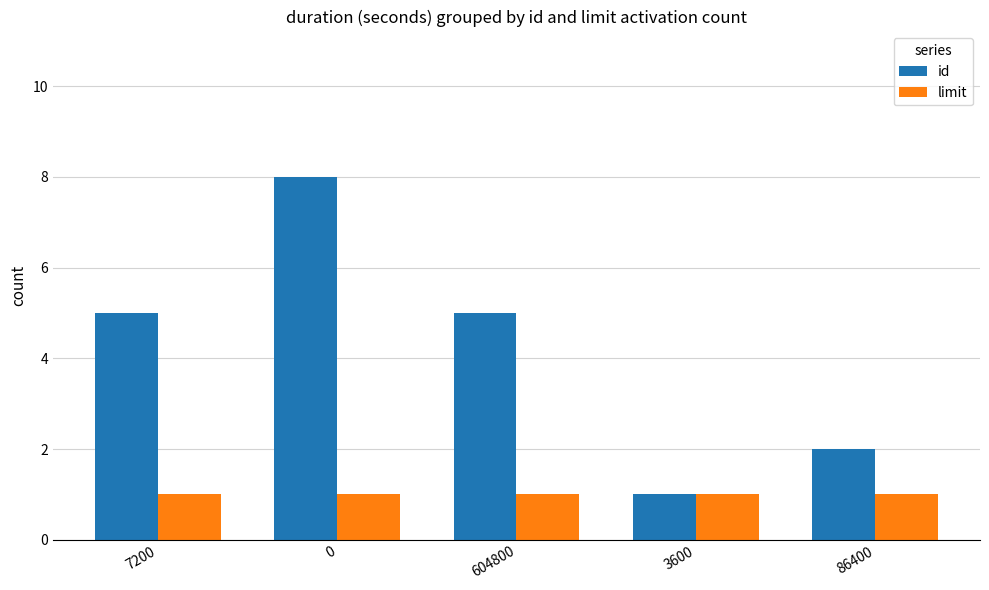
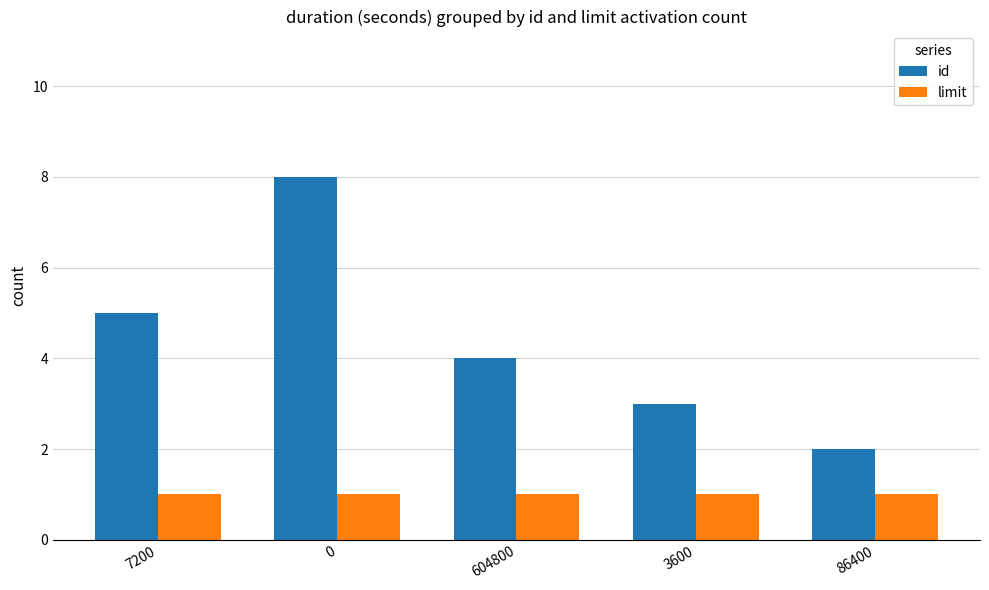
id, 604800: 5 -> 4
id, 3600: 1 -> 3
